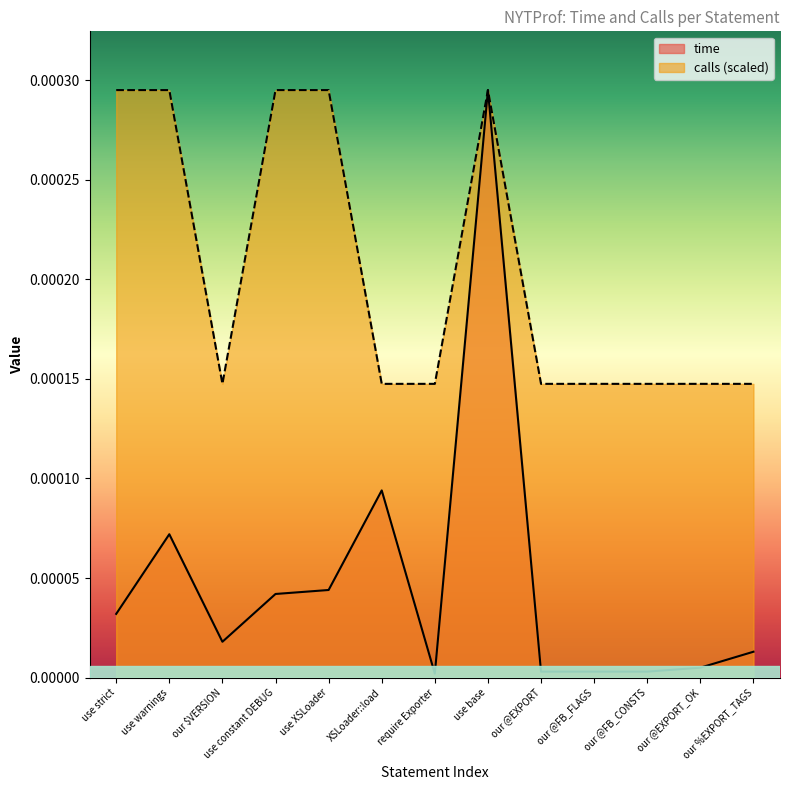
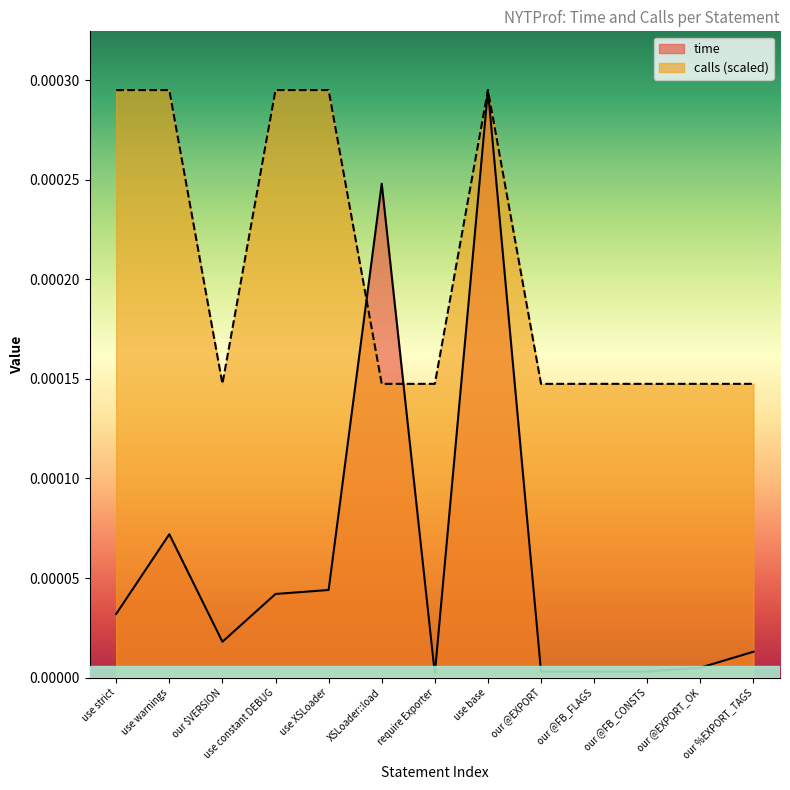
time, XSLoader::load: 0.000094 -> 0.000248
